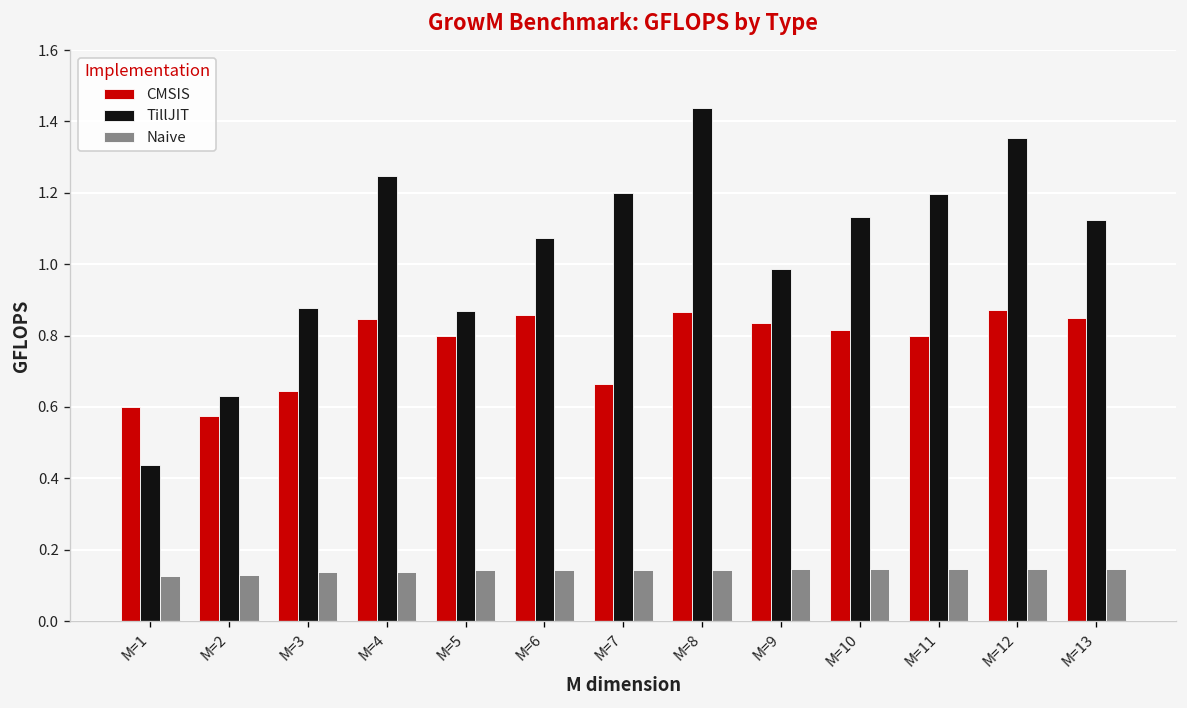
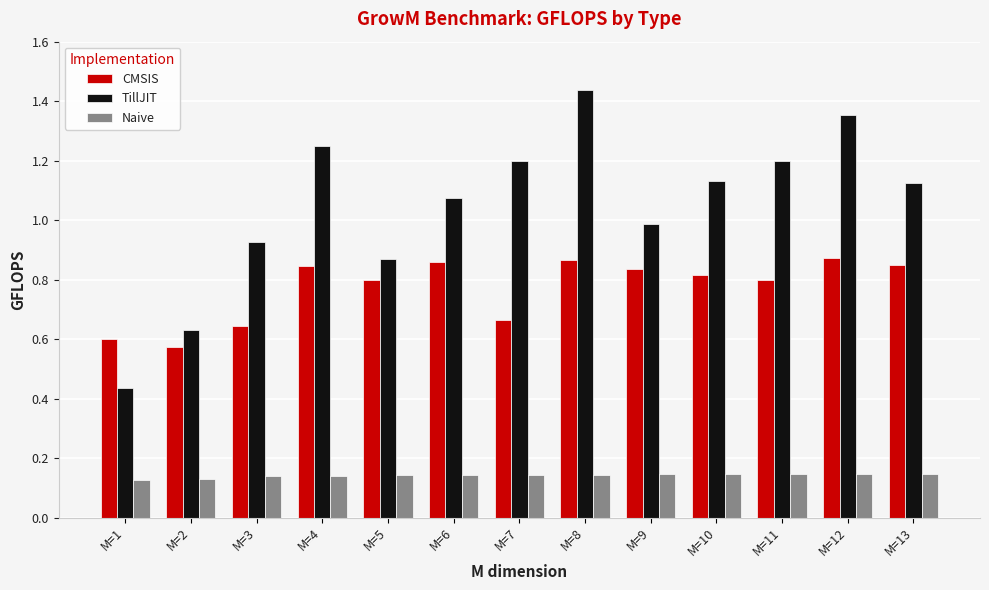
TillJIT, M=3: 0.88 -> 0.93
